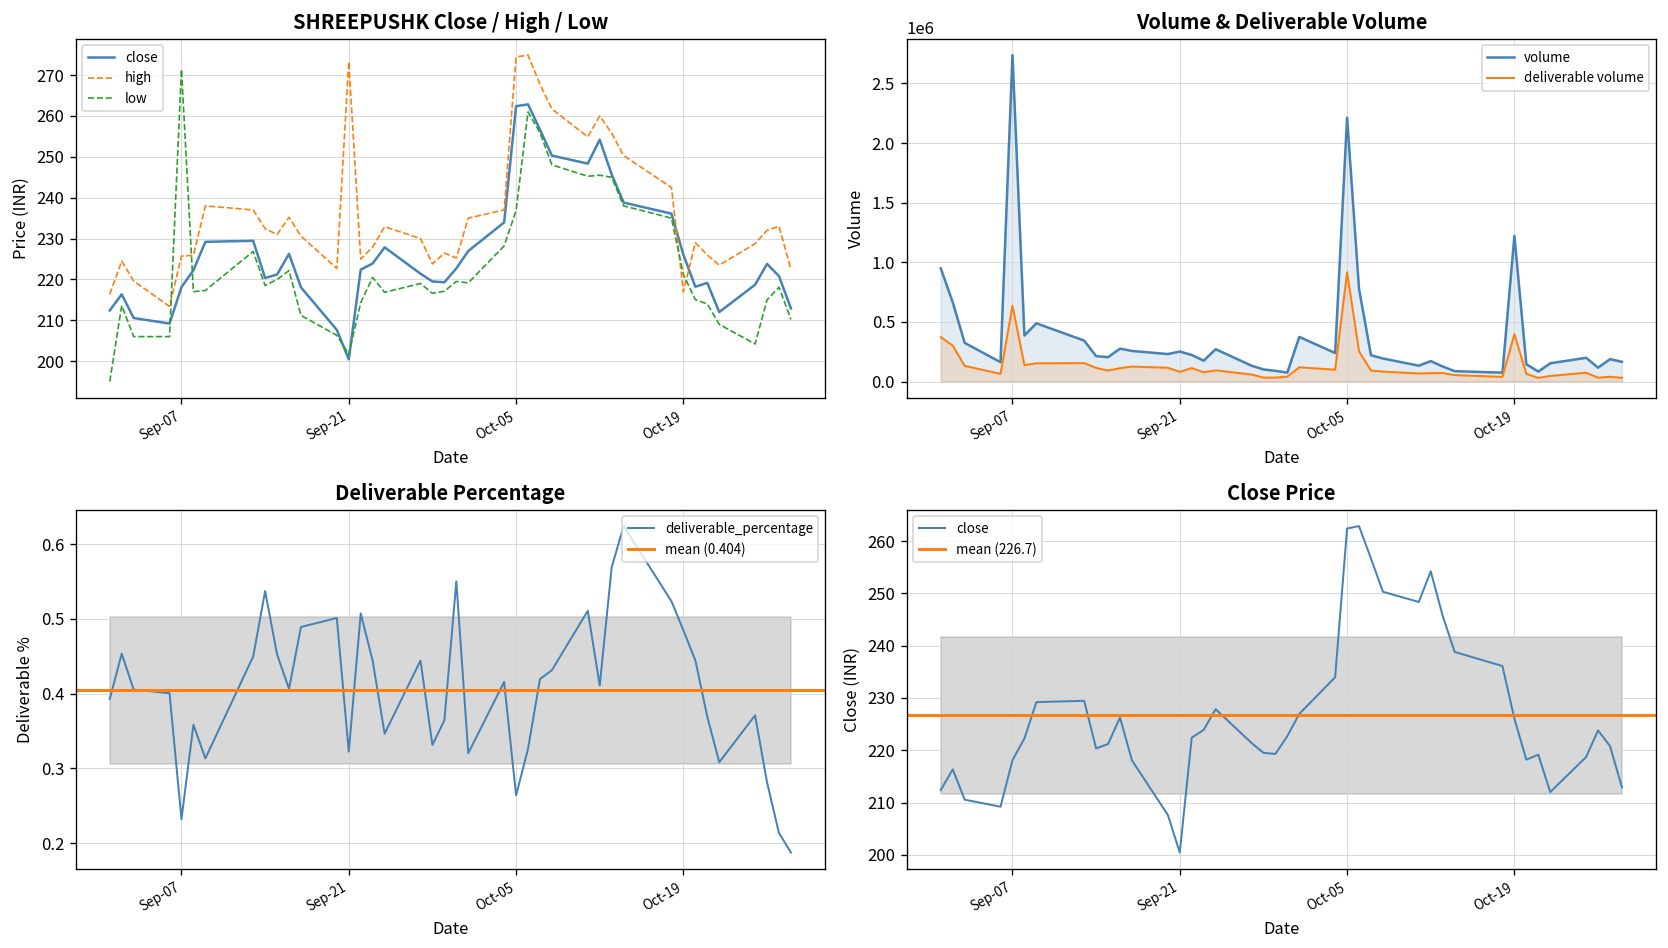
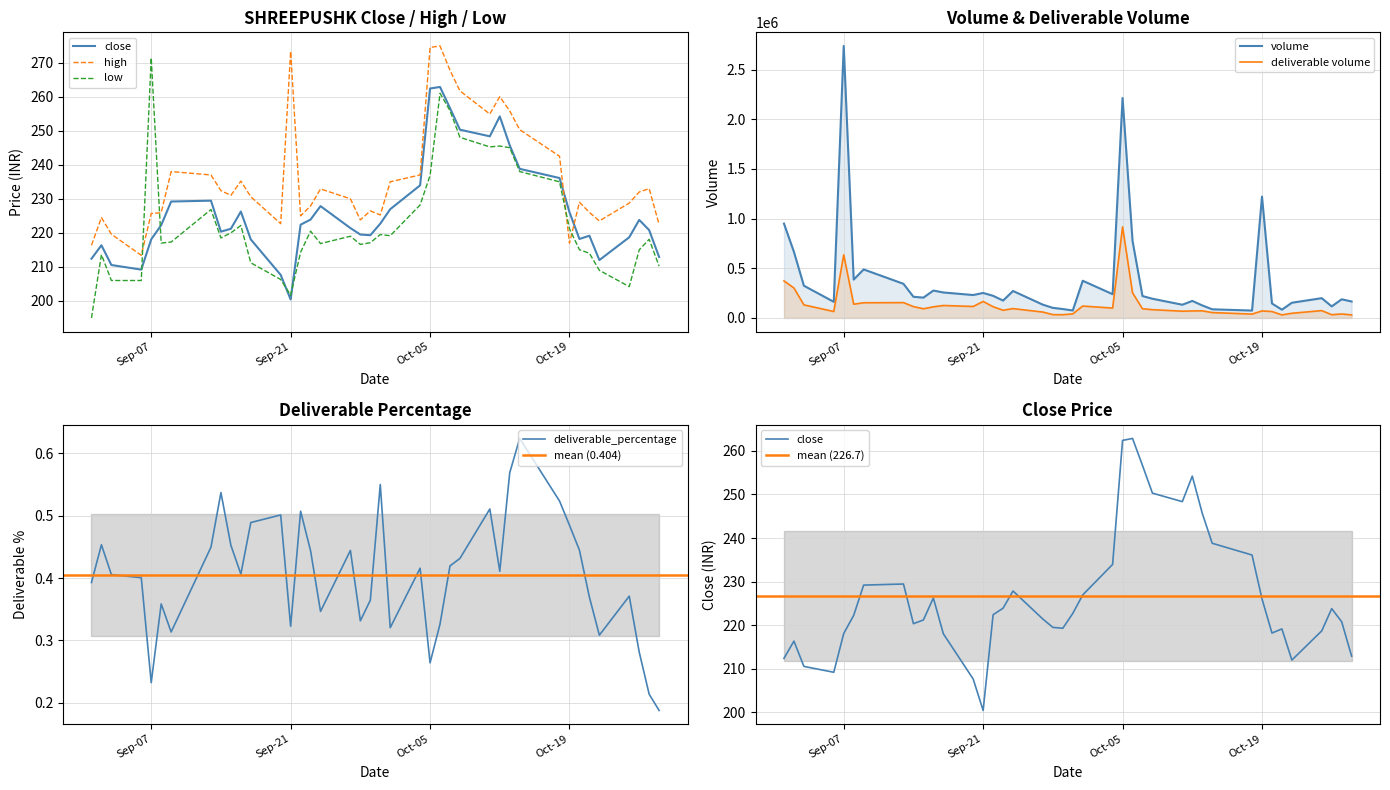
Volume & Deliverable Volume, deliverable volume, Sep-21: 100000 -> 200000
Volume & Deliverable Volume, deliverable volume, Oct-19: 400000 -> 100000
